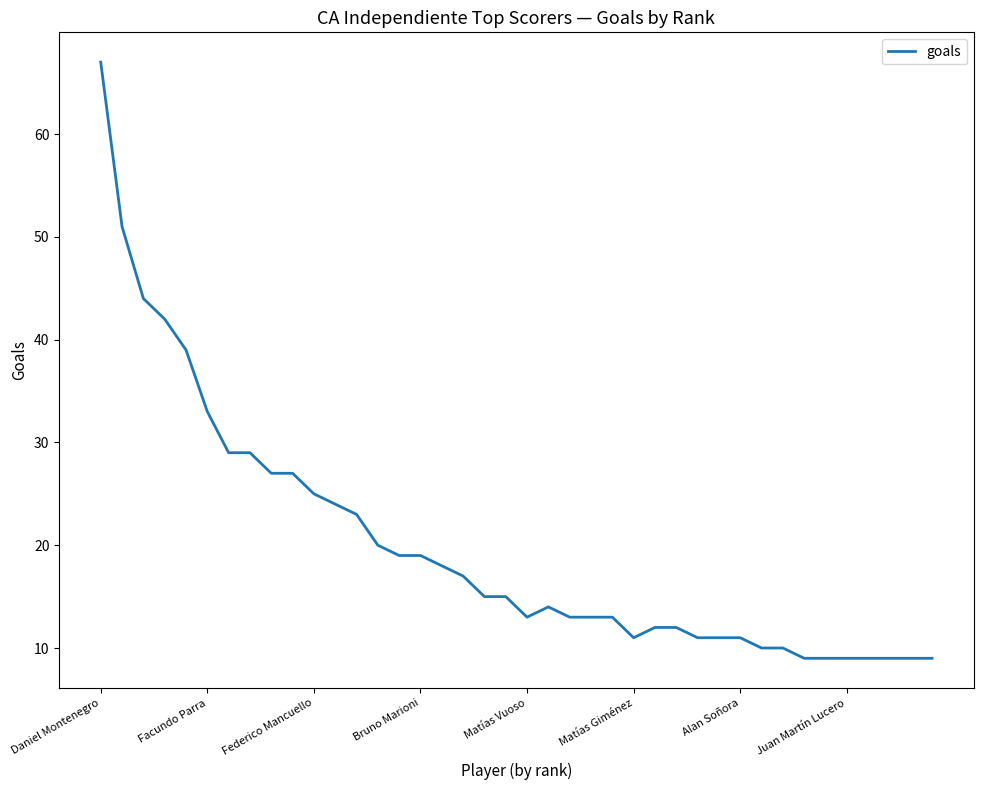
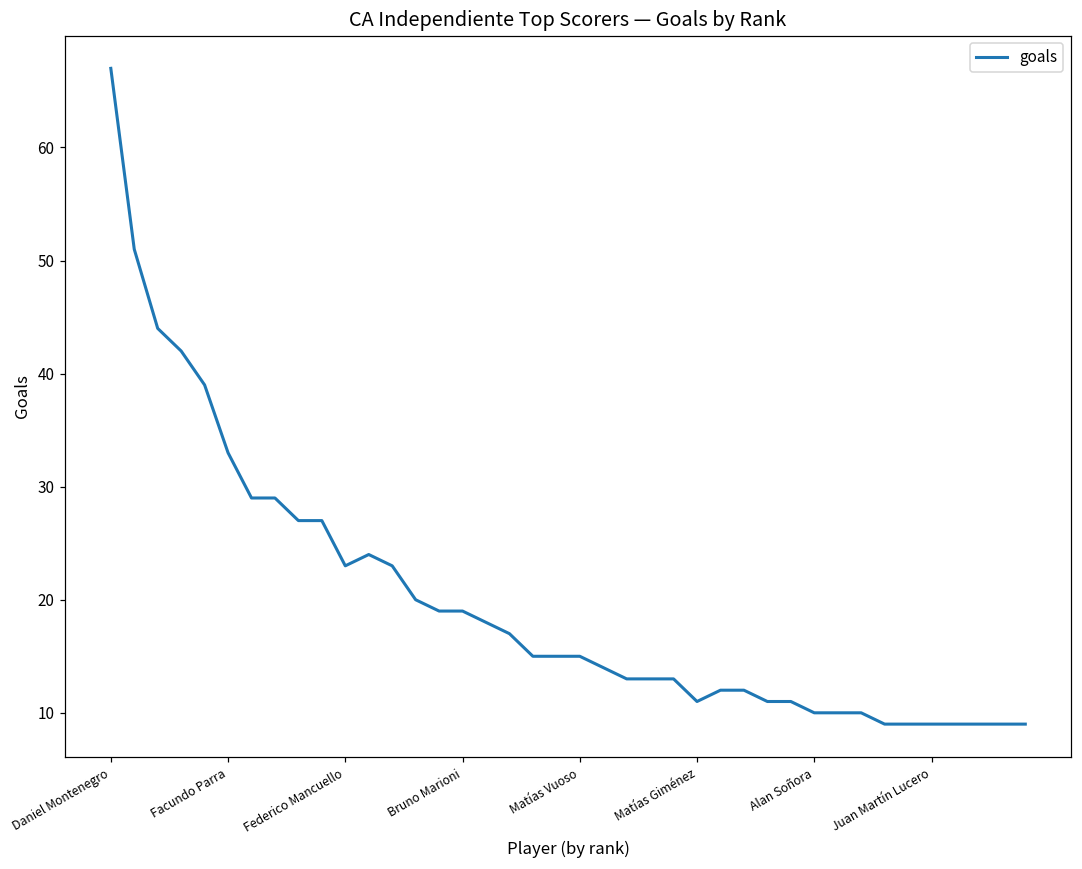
Federico Mancuello: 25 -> 23
Matías Vuoso: 13 -> 15
Alan Soñora: 11 -> 10
